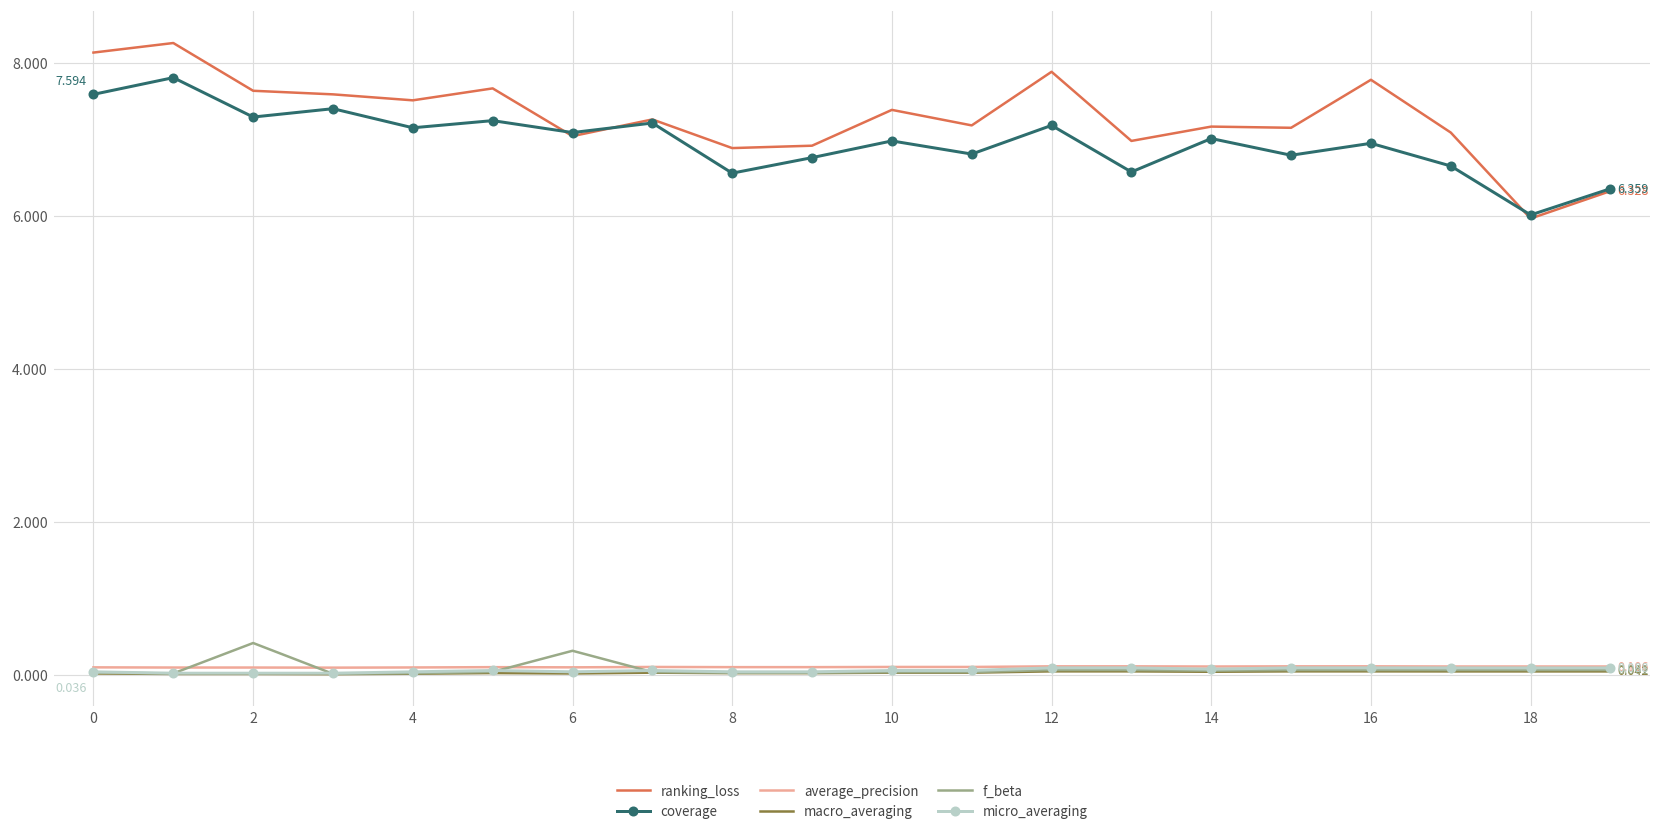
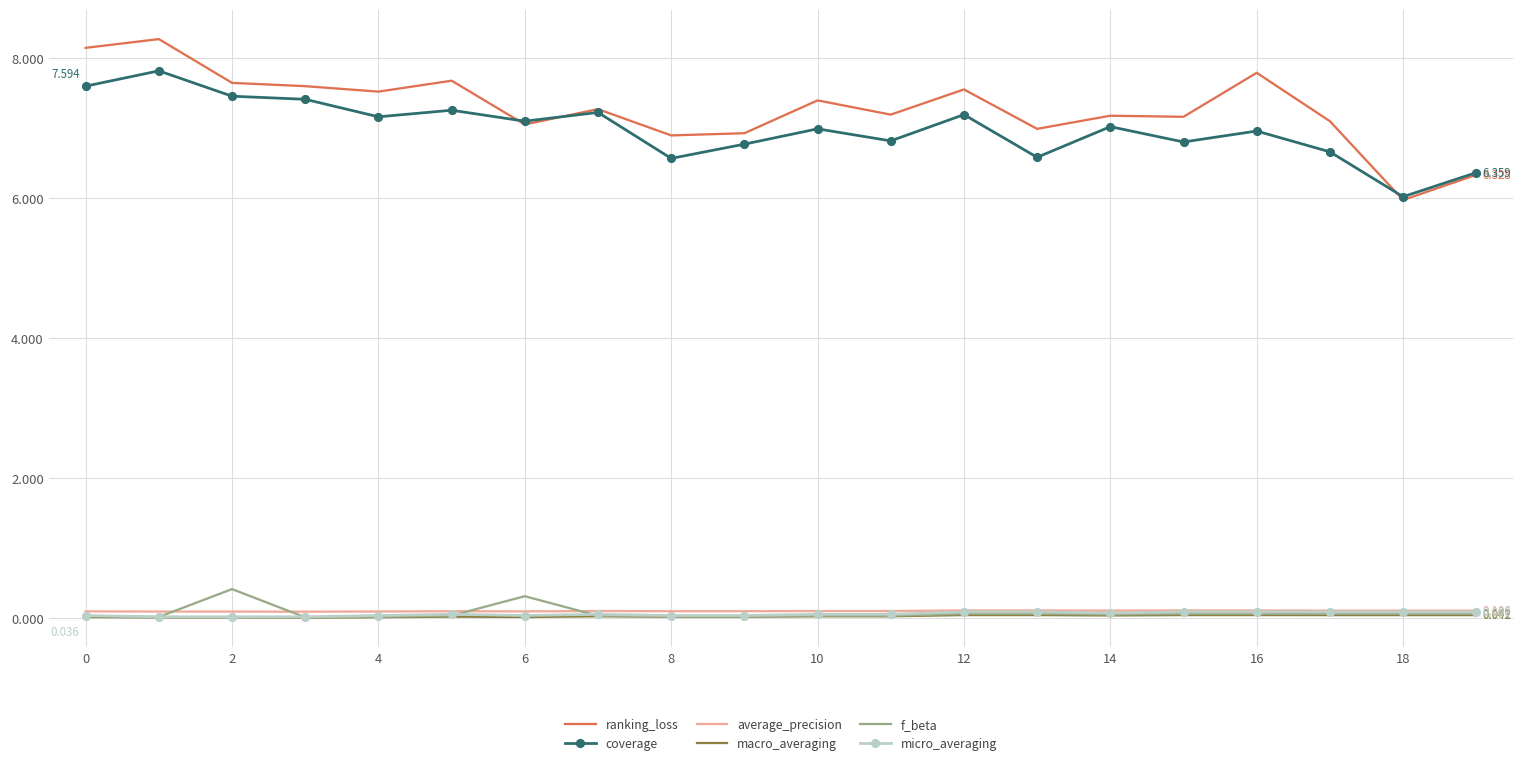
coverage, 2: 7.3 -> 7.5
ranking_loss, 12: 7.9 -> 7.5
